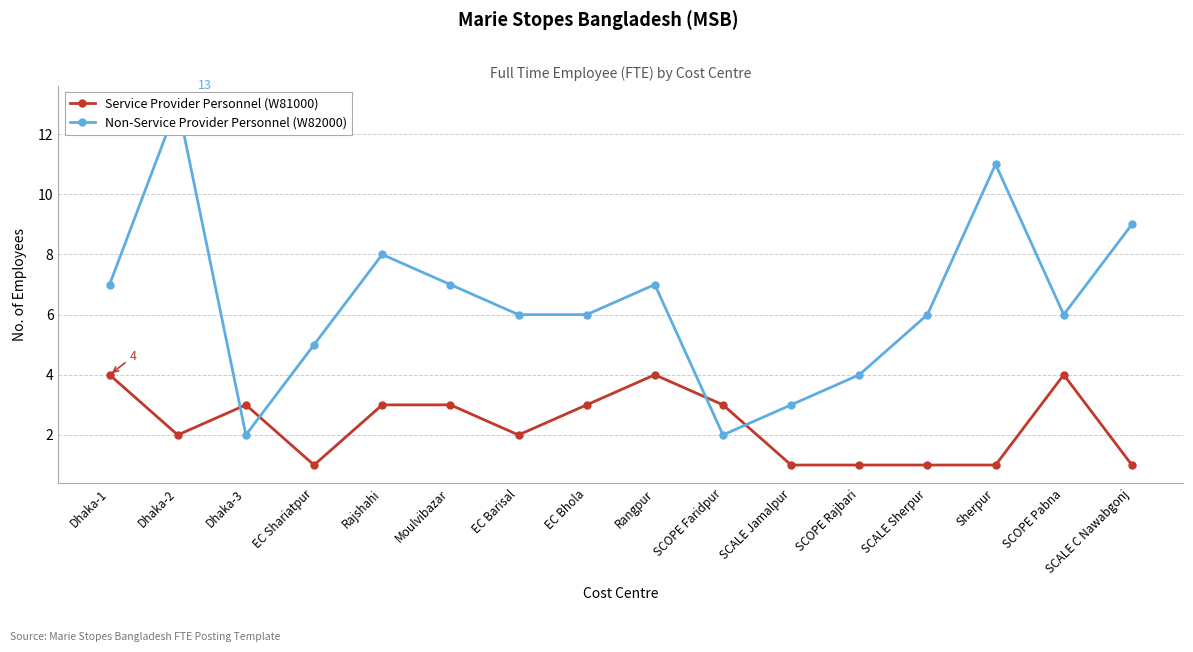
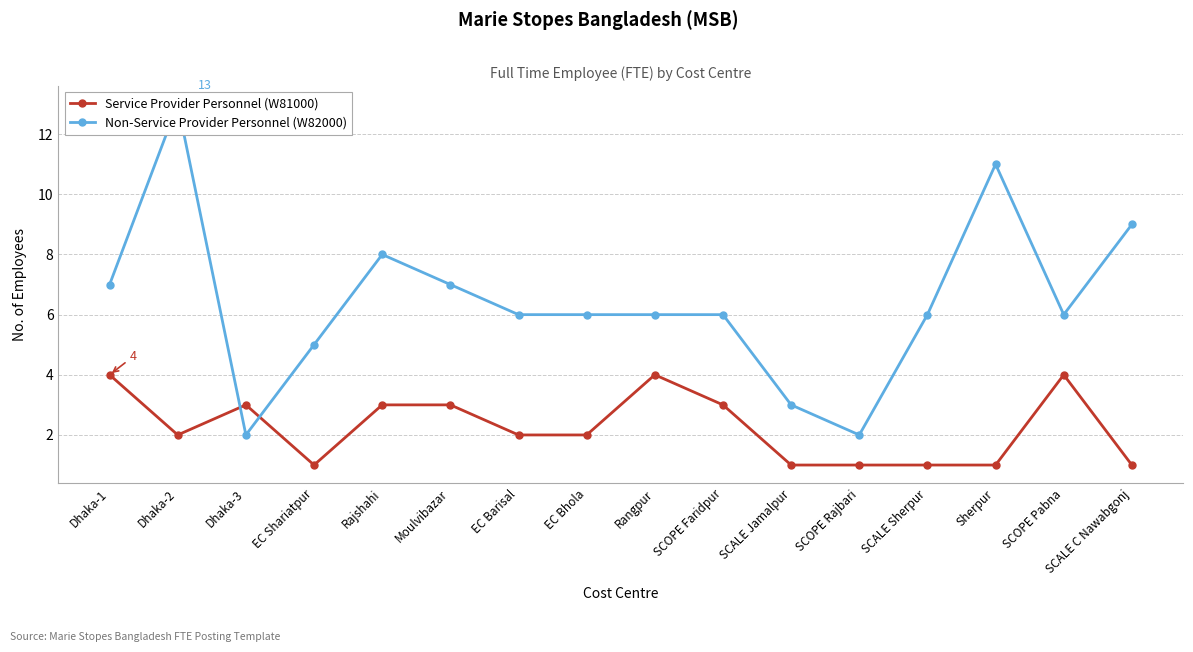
Service Provider Personnel (W81000), EC Bhola: 3 -> 2
Non-Service Provider Personnel (W82000), Rangpur: 7 -> 6
Non-Service Provider Personnel (W82000), SCOPE Faridpur: 2 -> 6
Non-Service Provider Personnel (W82000), SCOPE Rajbari: 4 -> 2
